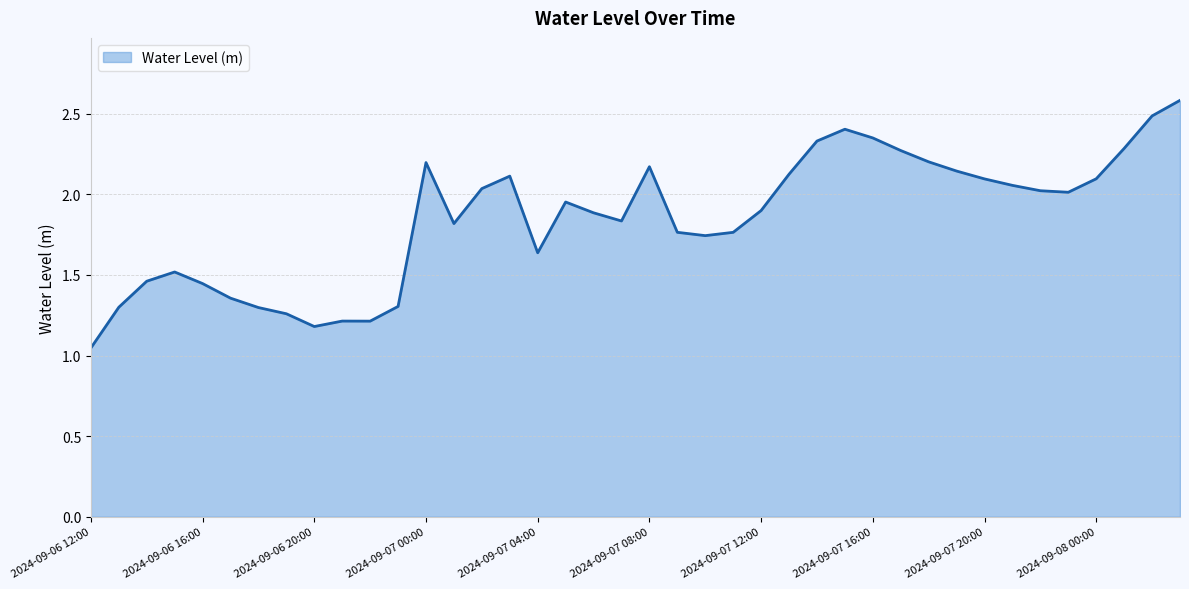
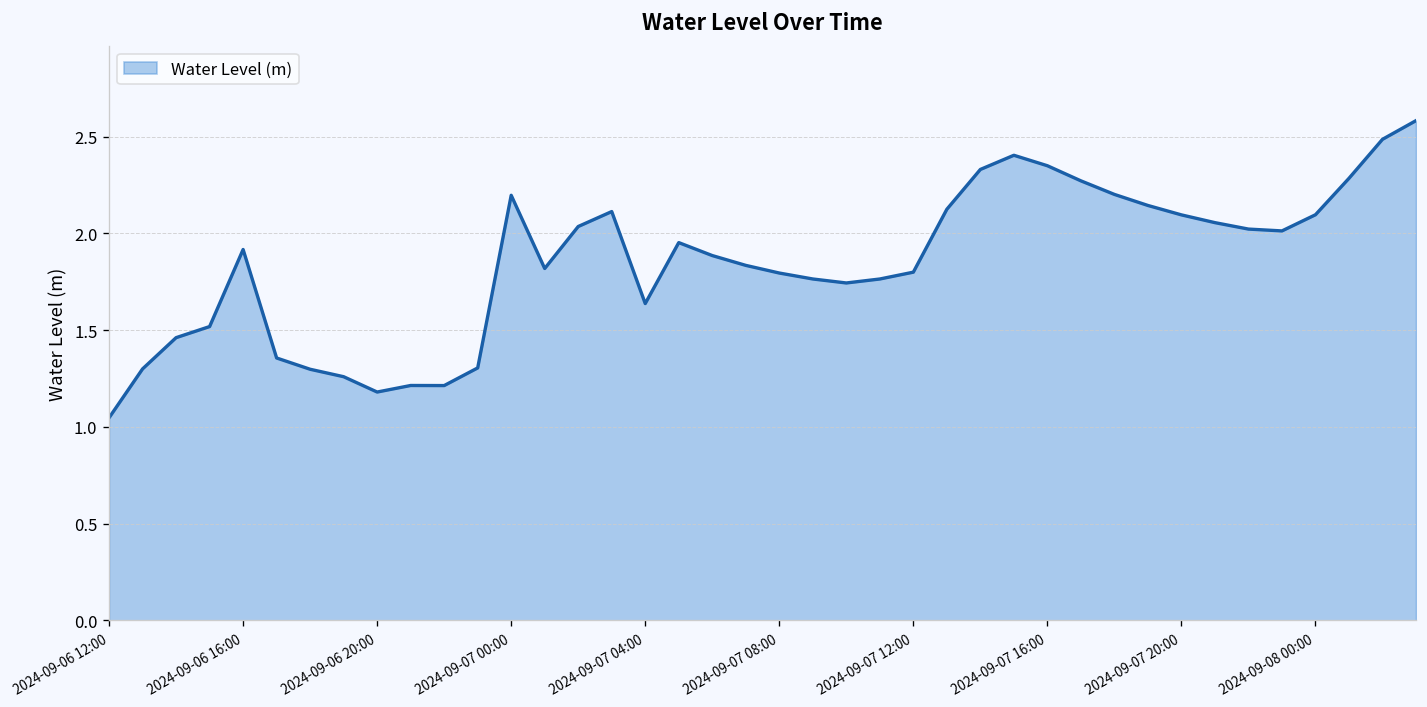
2024-09-06 16:00: 1.45 -> 1.92
2024-09-07 08:00: 2.17 -> 1.80
2024-09-07 12:00: 1.90 -> 1.80
